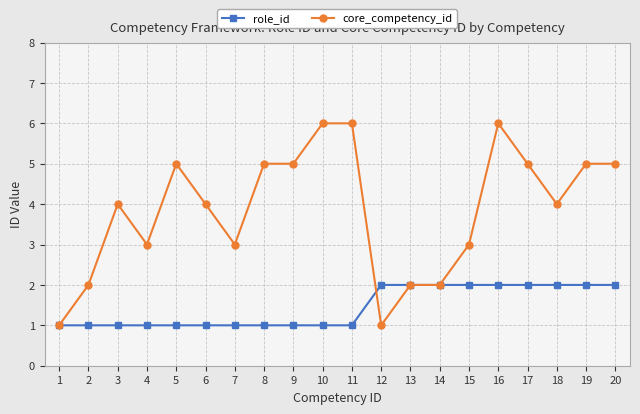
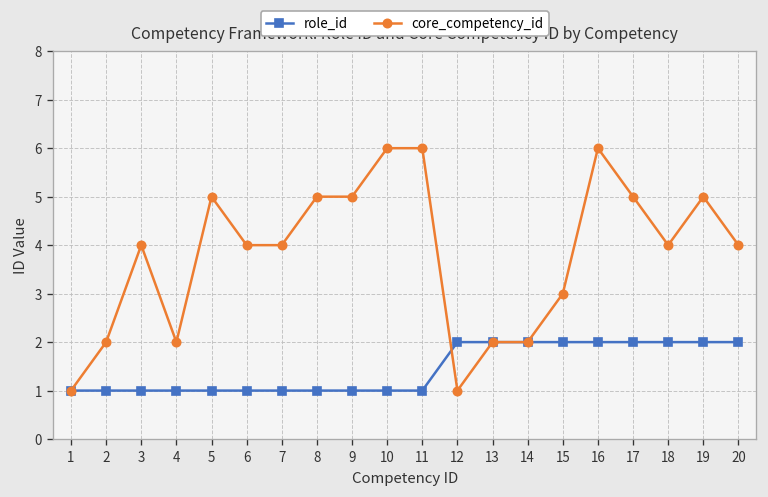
core_competency_id, 4: 3 -> 2
core_competency_id, 7: 3 -> 4
core_competency_id, 20: 5 -> 4
